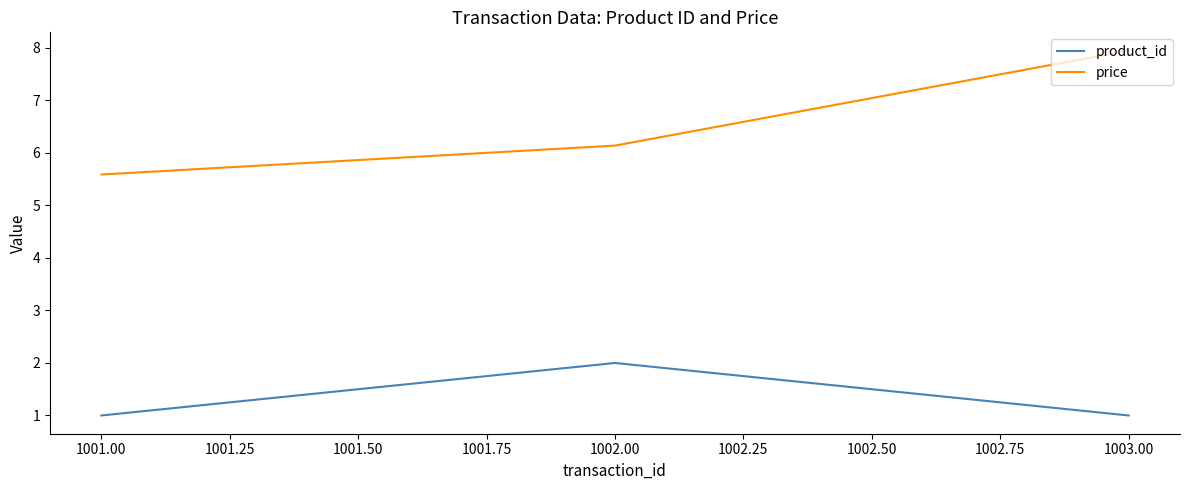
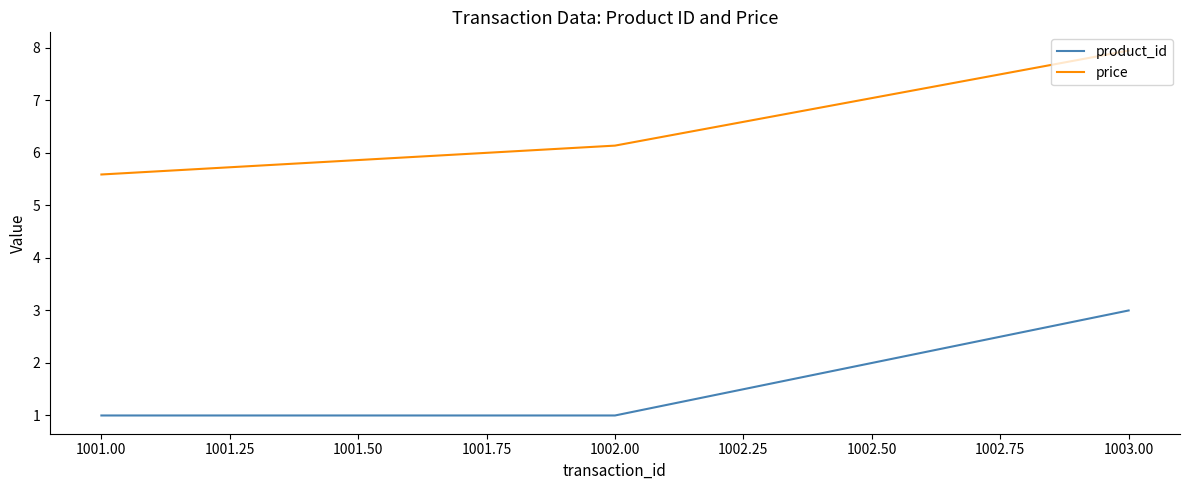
product_id, 1002.00: 2 -> 1
product_id, 1003.00: 1 -> 3
